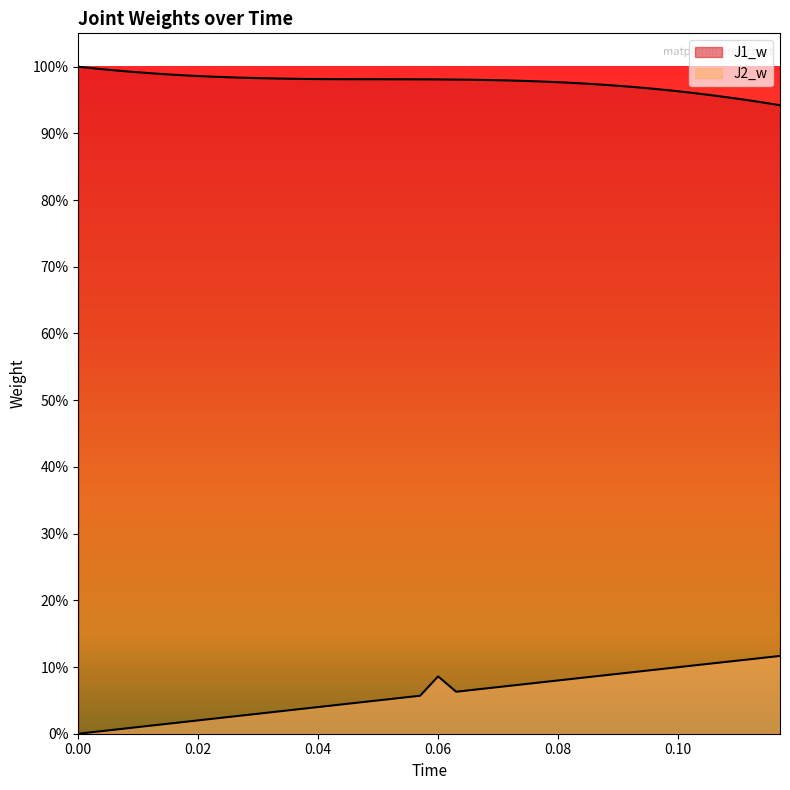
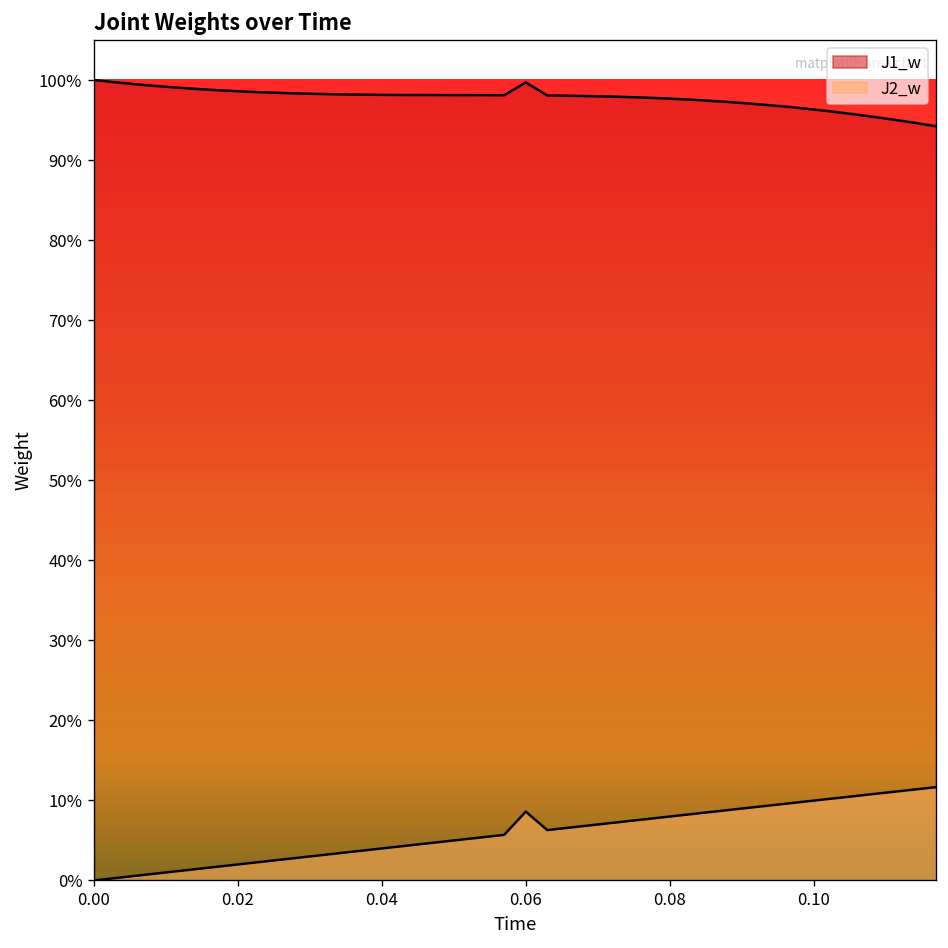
J1_w, 0.06: 98% -> 100%
